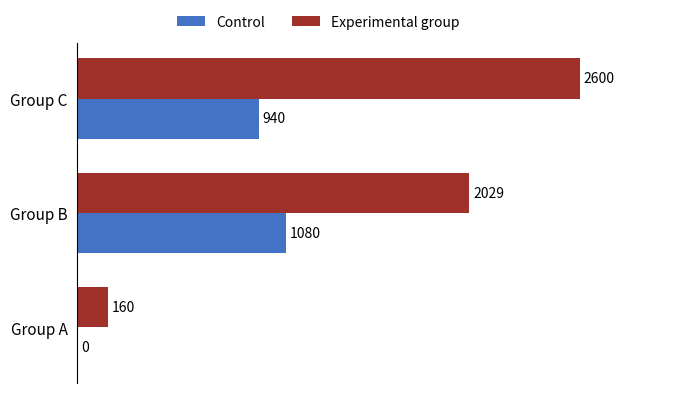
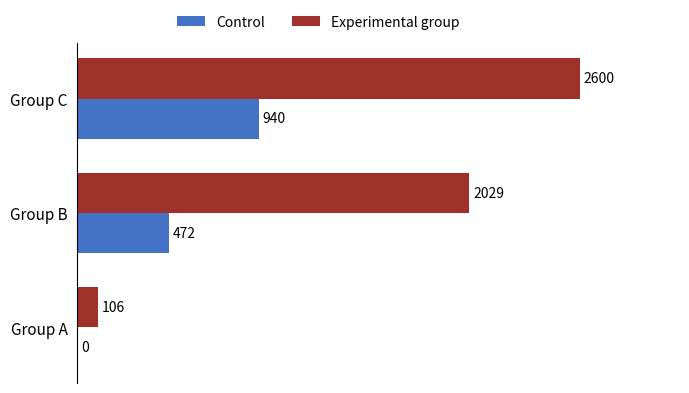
Control, Group B: 1080 -> 472
Experimental group, Group A: 160 -> 106
